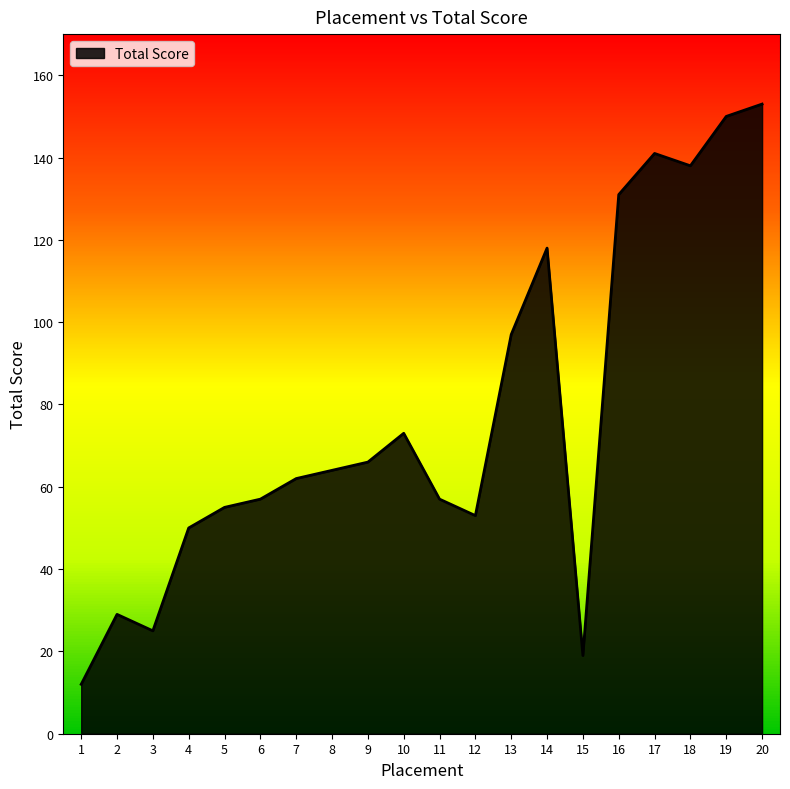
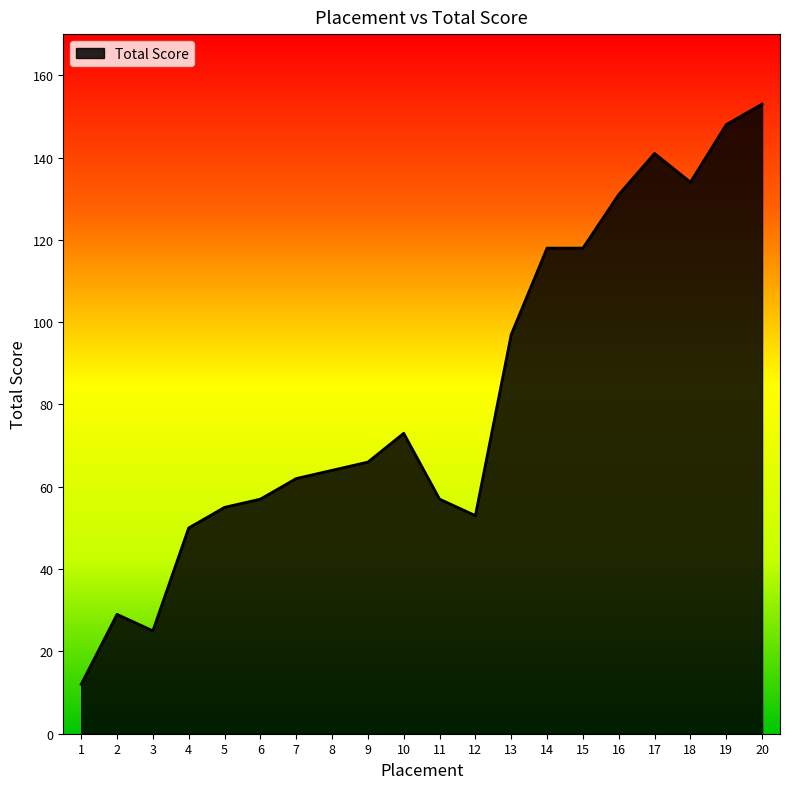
15: 19 -> 118
18: 138 -> 134
19: 150 -> 148
